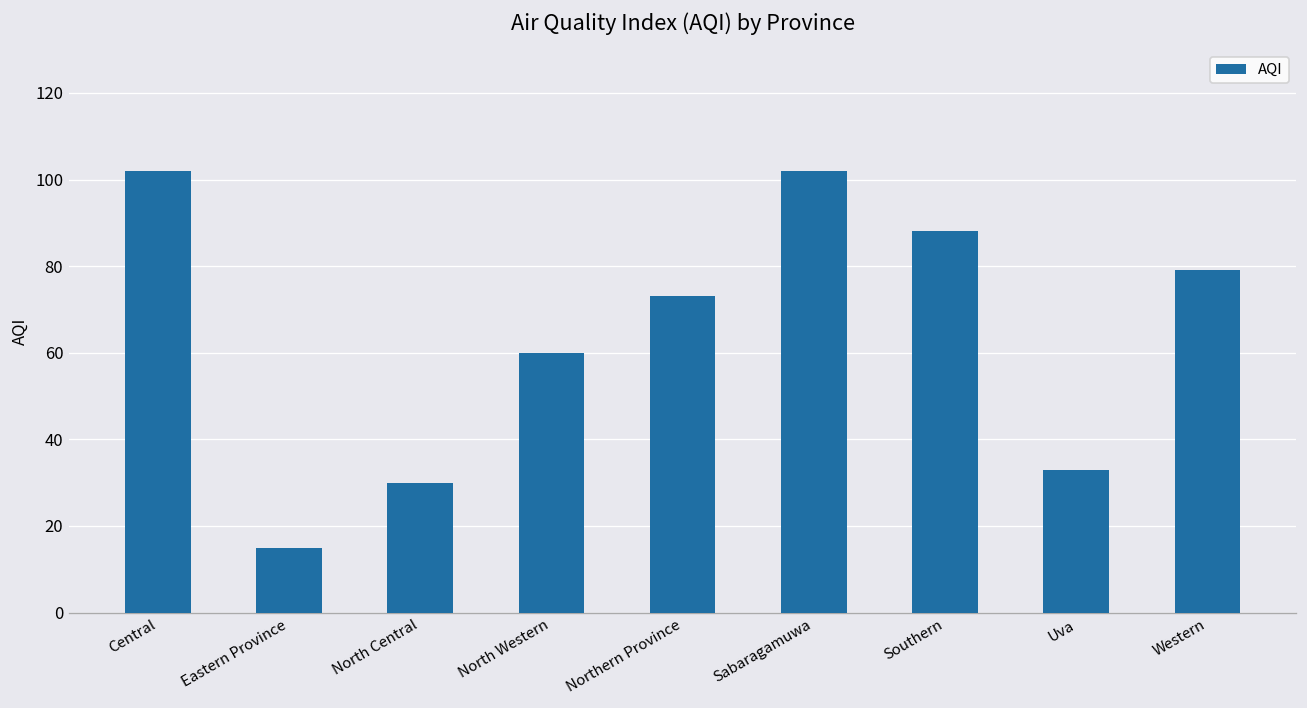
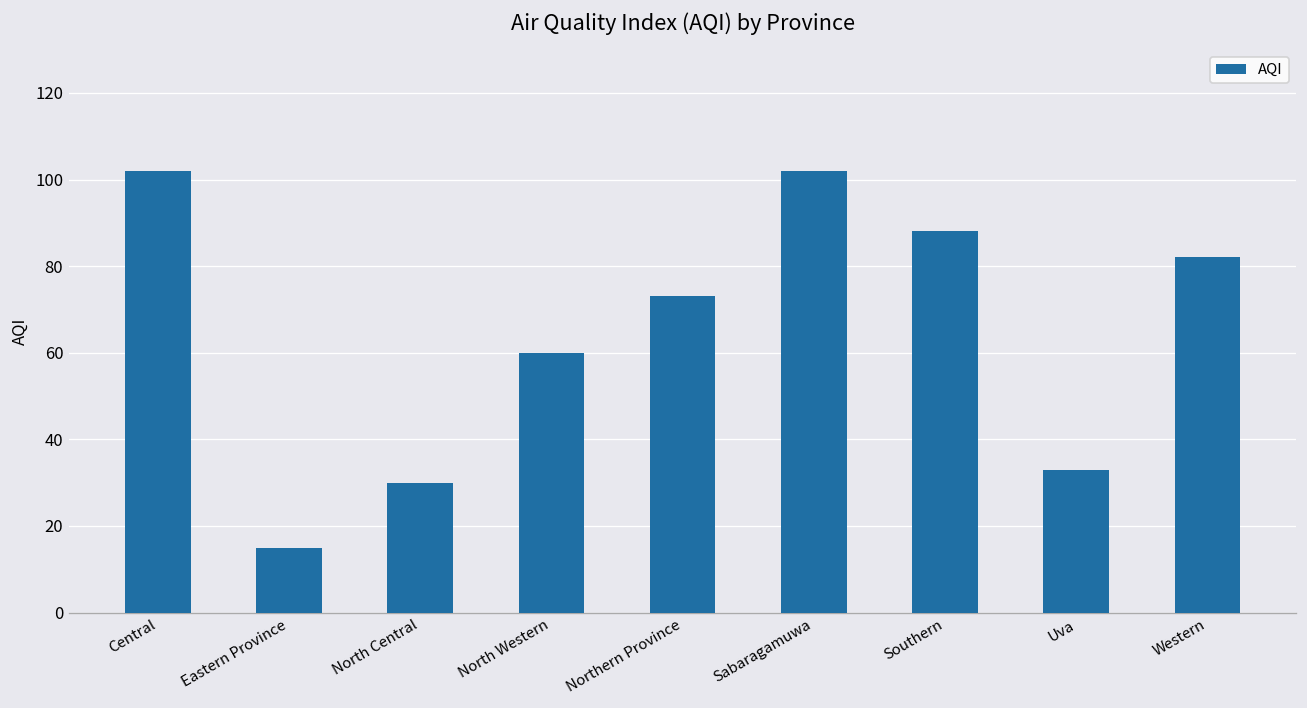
Western: 79 -> 82
